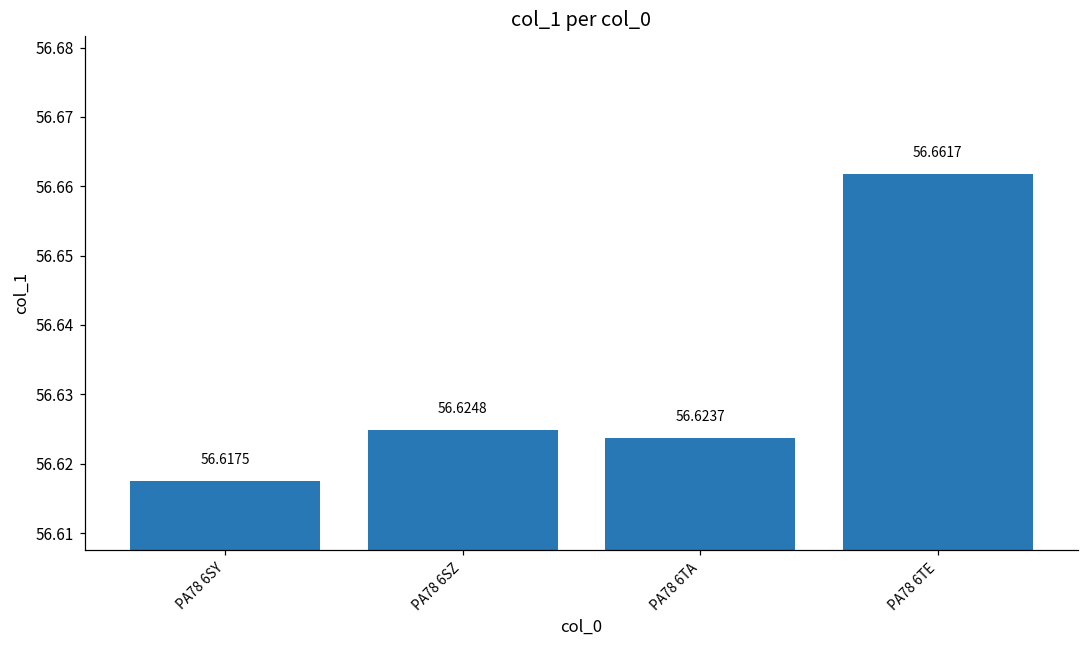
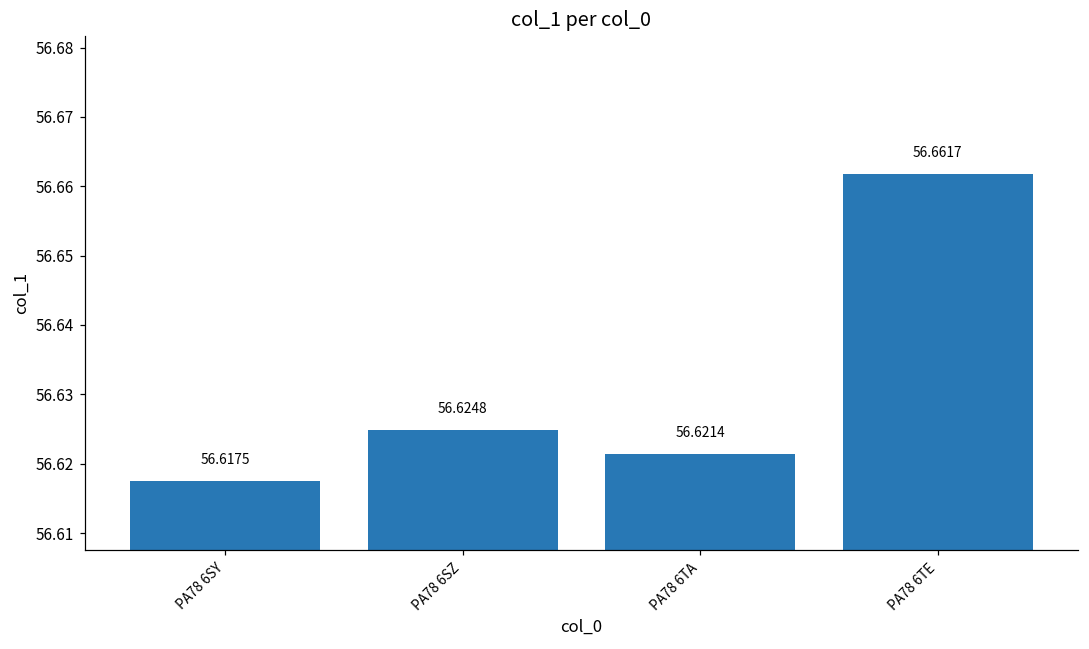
PA78 6TA: 56.6237 -> 56.6214
